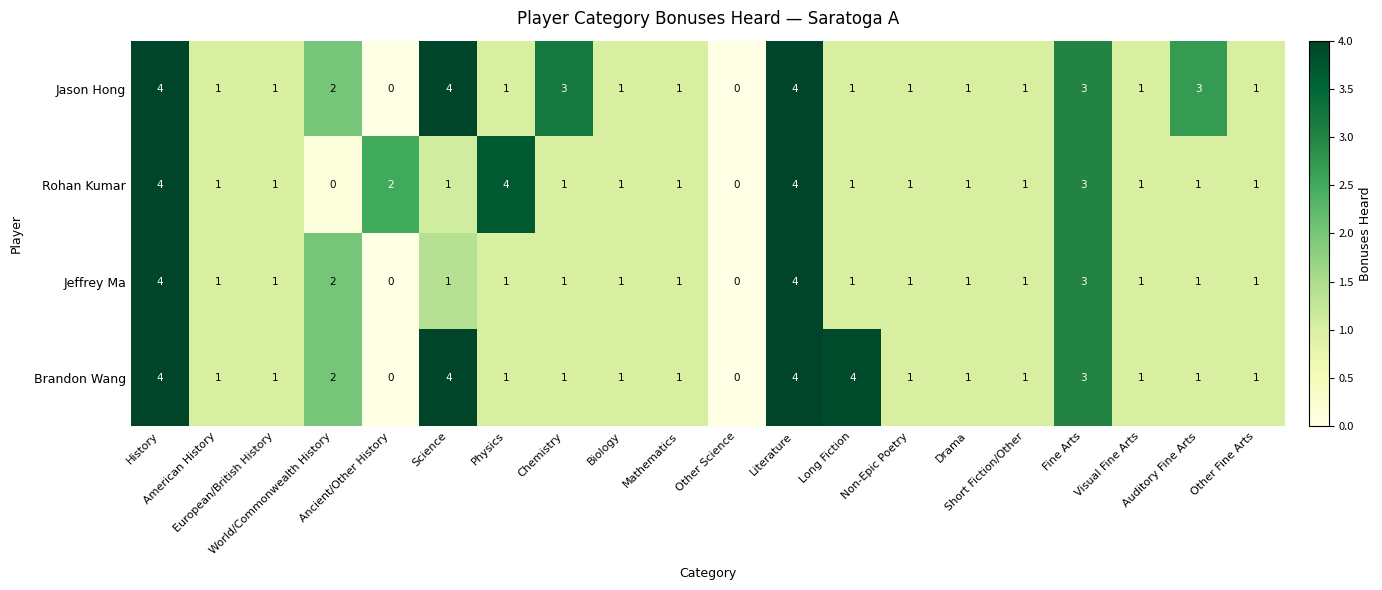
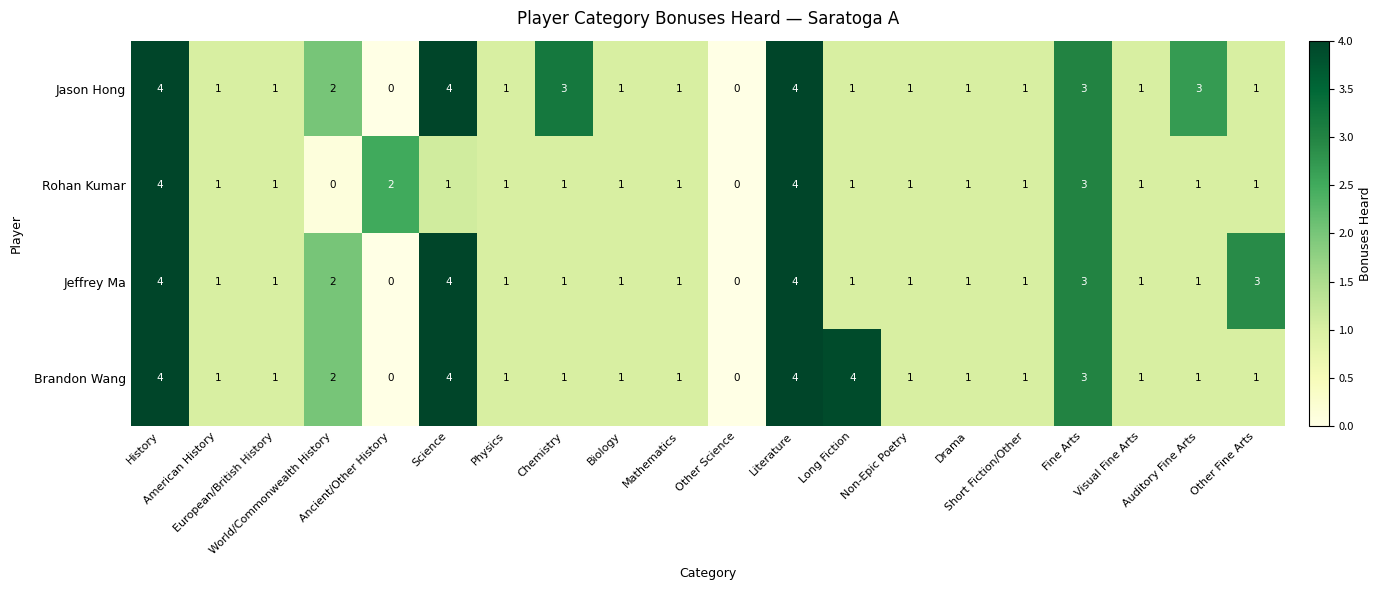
Rohan Kumar, Physics: 4 -> 1
Jeffrey Ma, Science: 1 -> 4
Jeffrey Ma, Other Fine Arts: 1 -> 3
